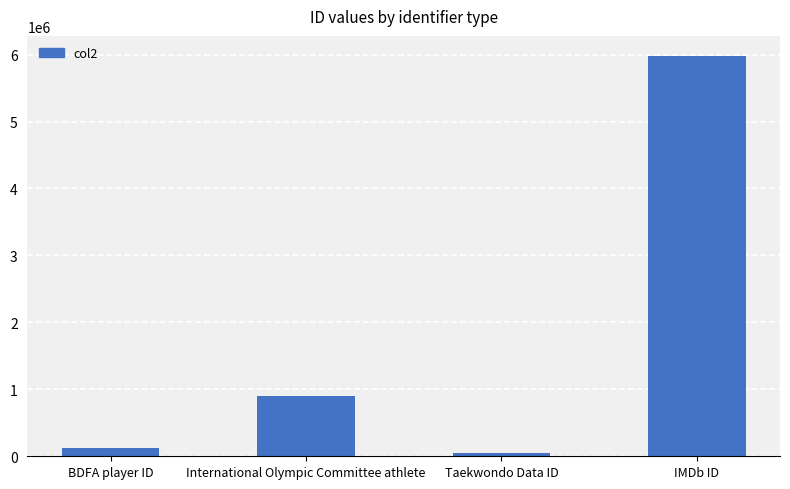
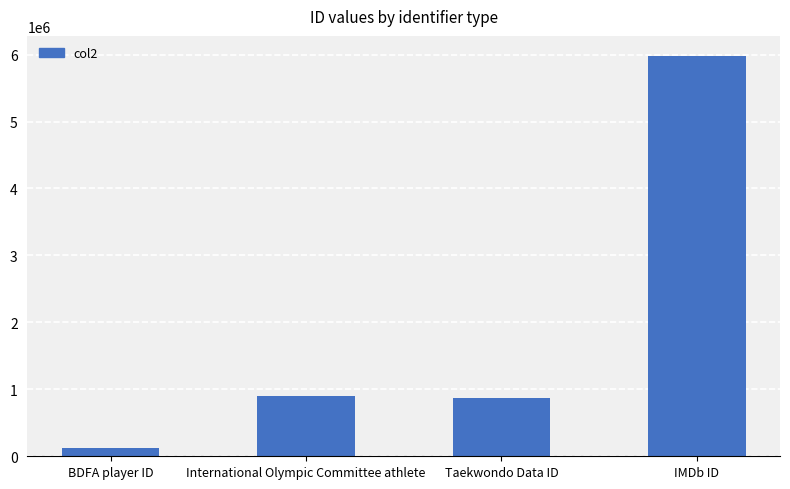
Taekwondo Data ID: 0 -> 900000
